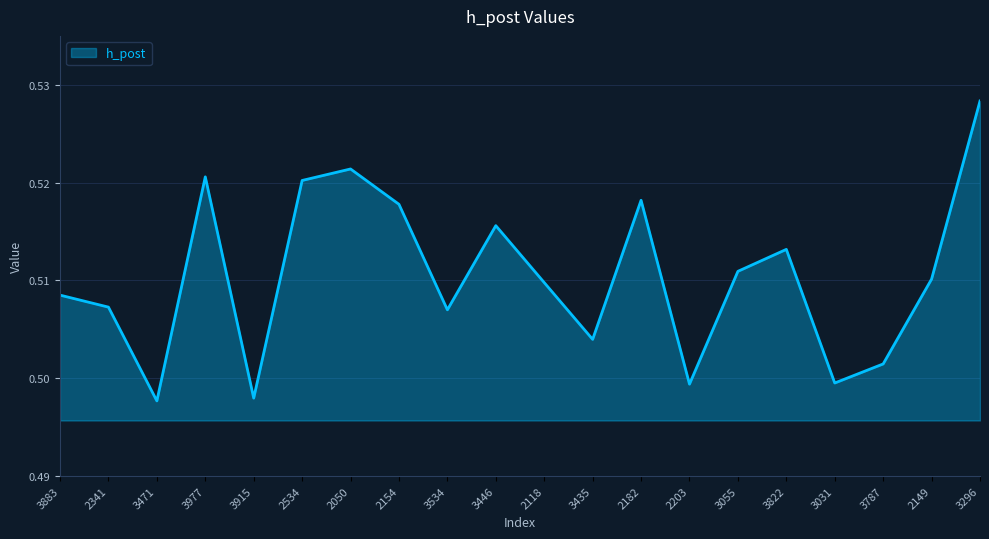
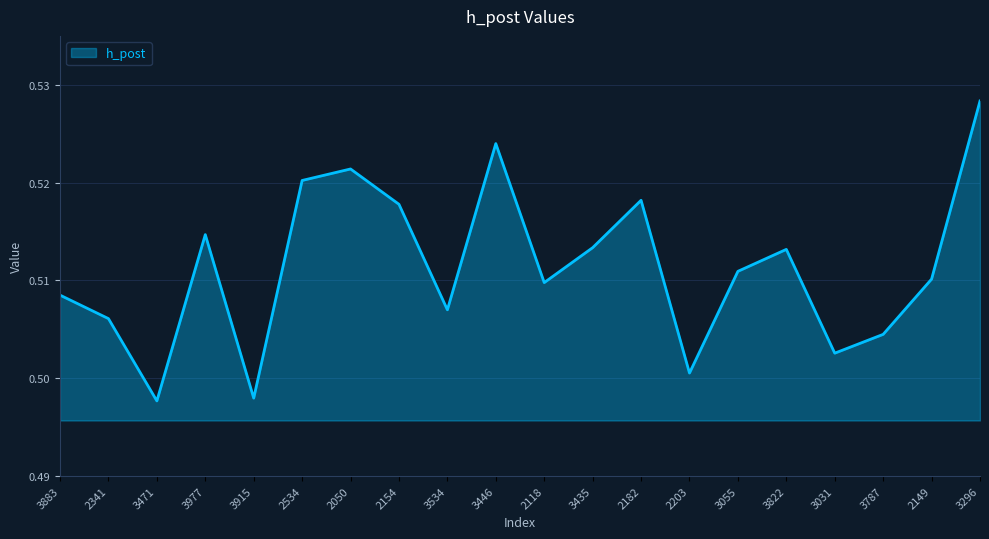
2341: 0.507 -> 0.506
3977: 0.521 -> 0.515
3446: 0.516 -> 0.524
3435: 0.504 -> 0.513
2203: 0.499 -> 0.501
3031: 0.500 -> 0.503
3787: 0.501 -> 0.504
